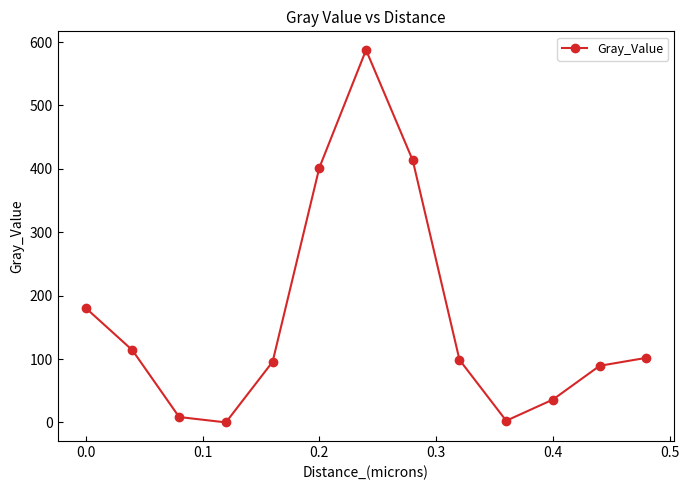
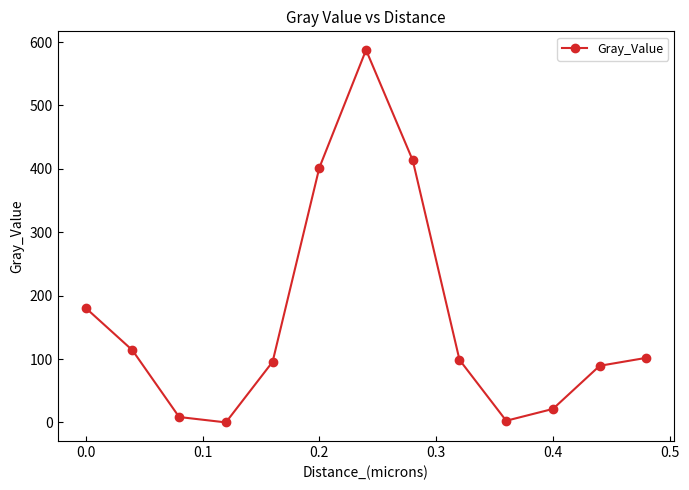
0.4: 40 -> 20
